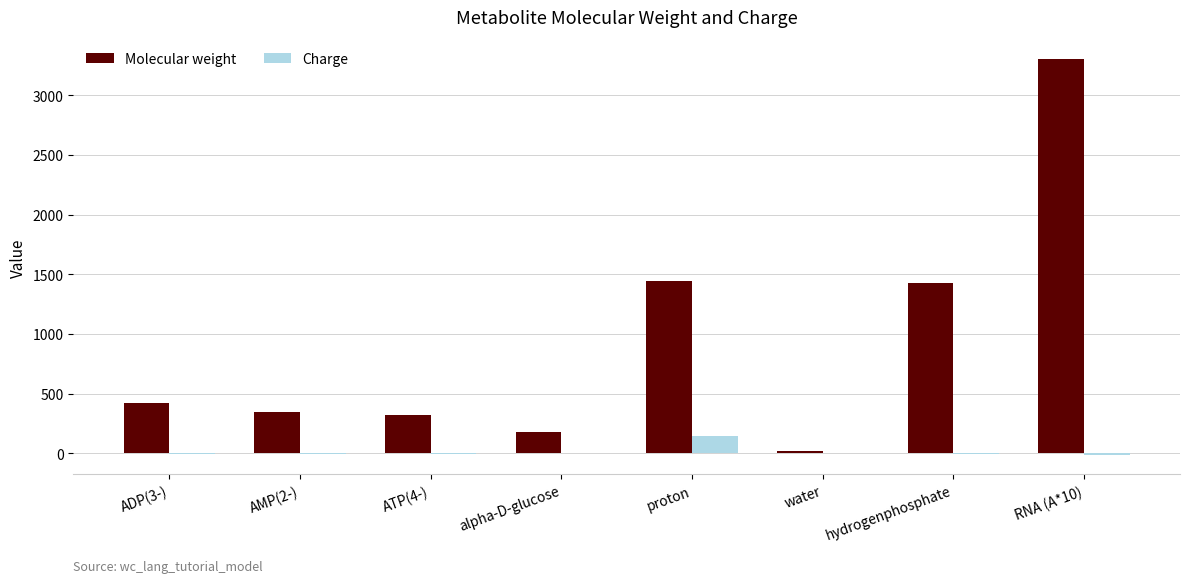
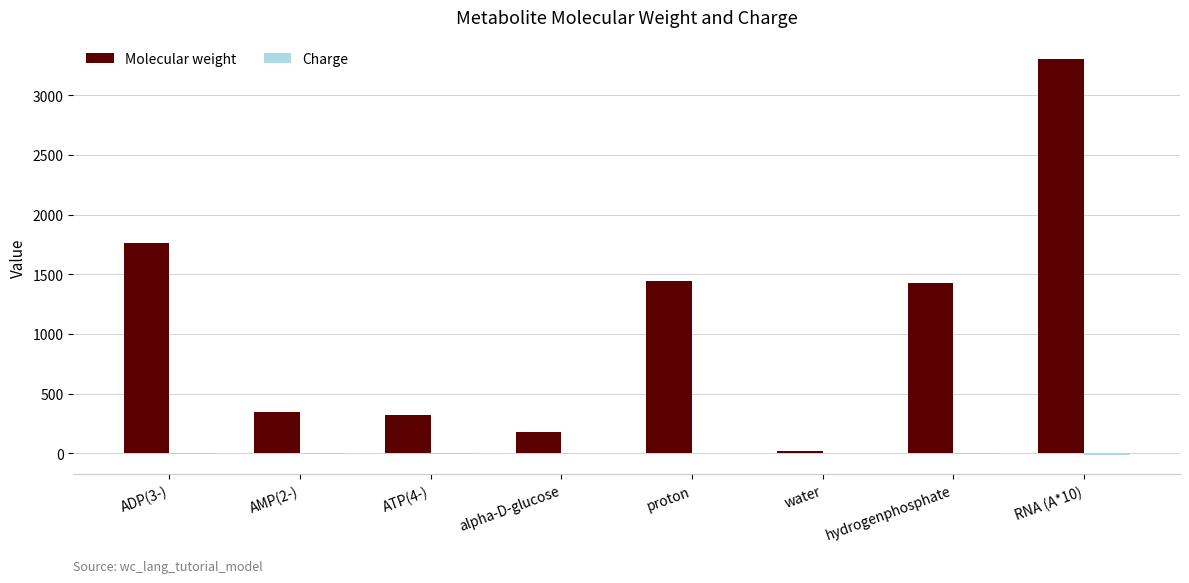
Molecular weight, ADP(3-): 420 -> 1760
Charge, proton: 140 -> 0
